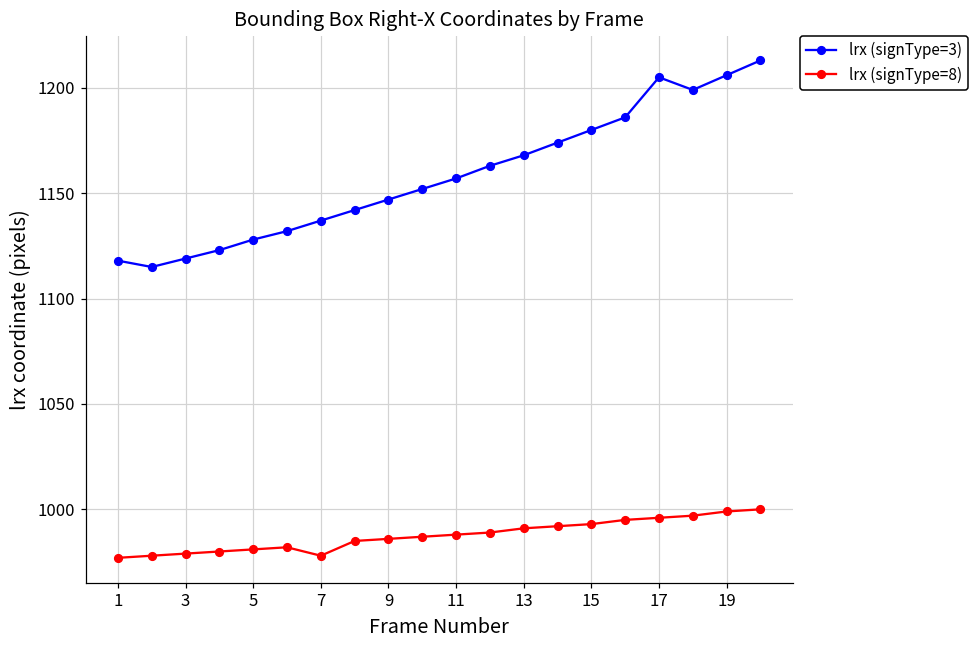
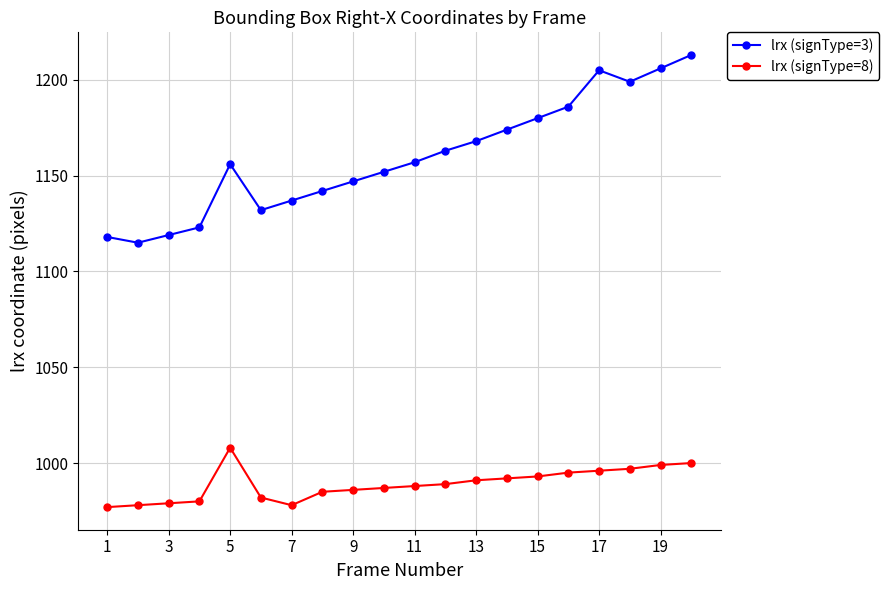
lrx (signType=3), 5: 1128 -> 1156
lrx (signType=8), 5: 981 -> 1008
